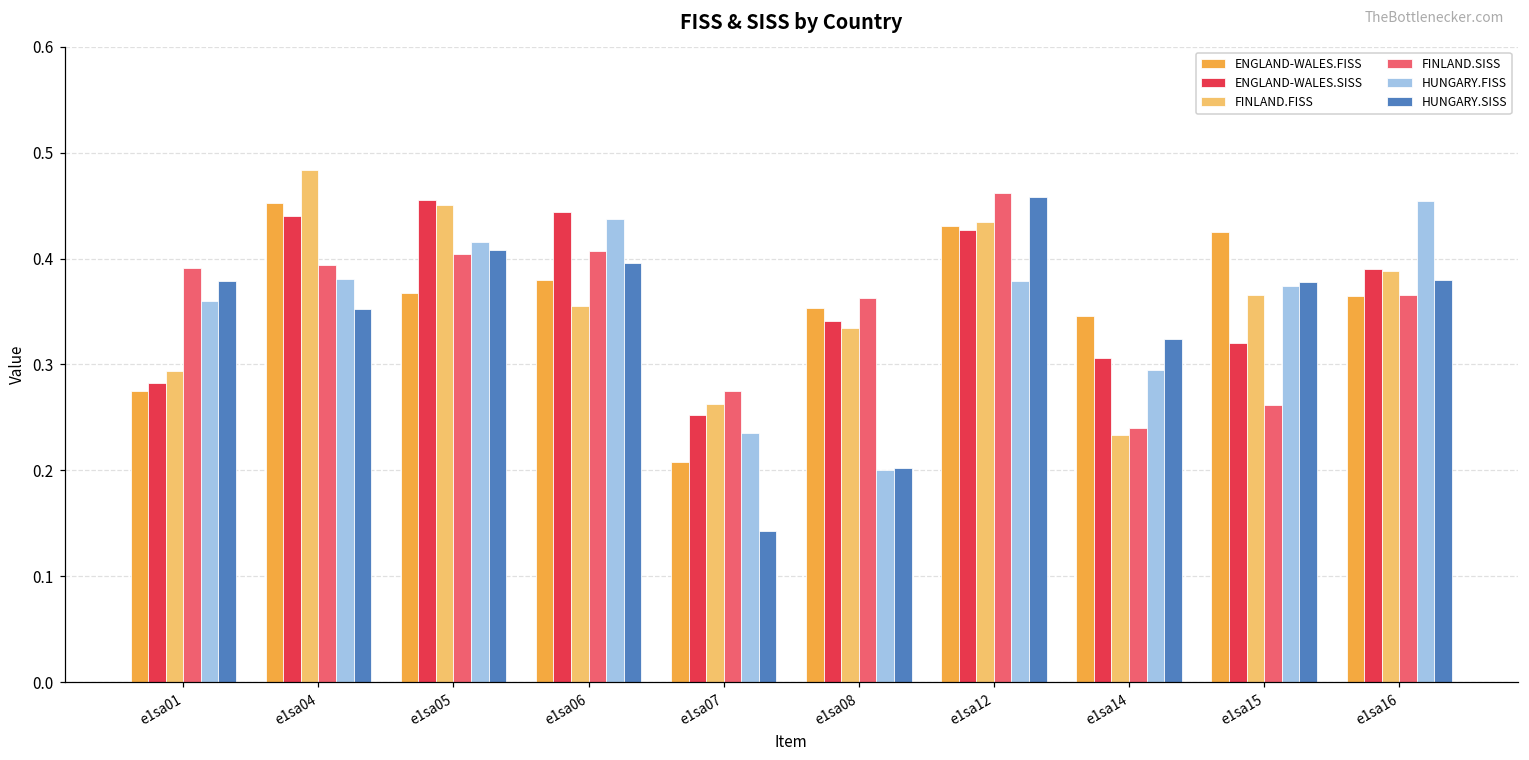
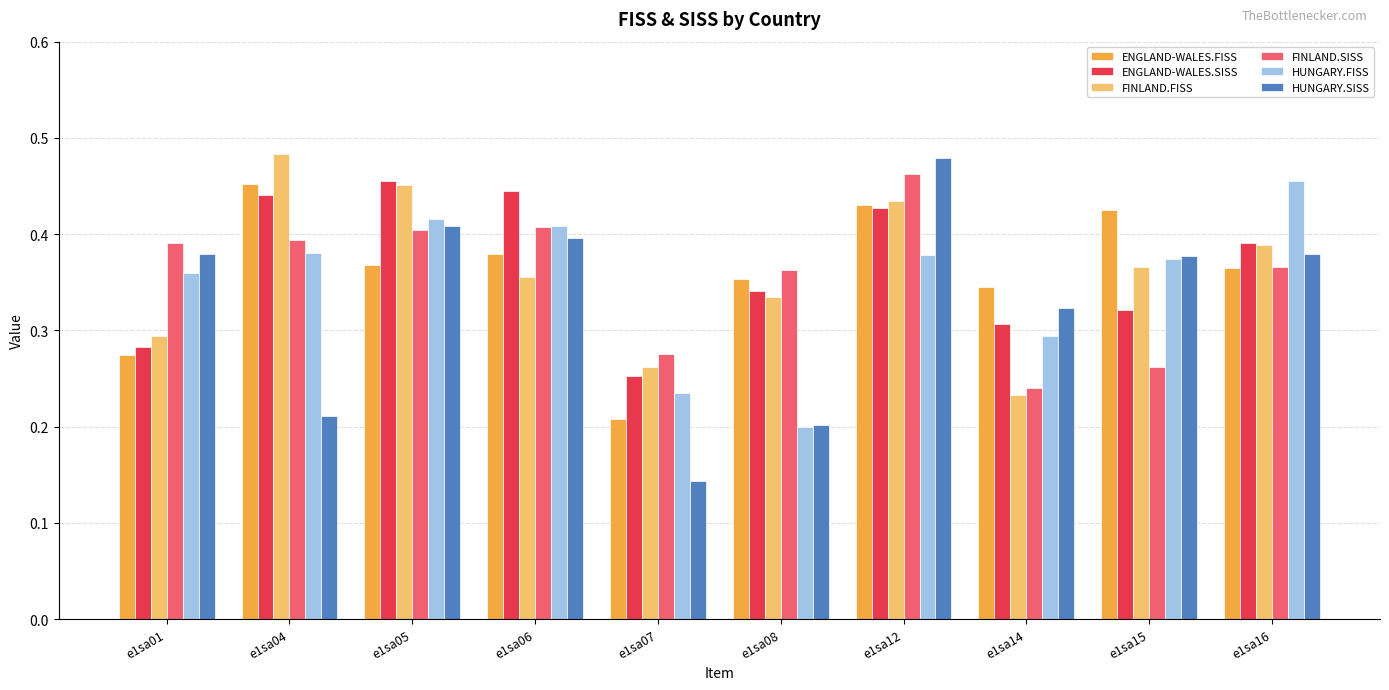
HUNGARY.SISS, e1sa04: 0.35 -> 0.21
HUNGARY.FISS, e1sa06: 0.44 -> 0.41
HUNGARY.SISS, e1sa12: 0.46 -> 0.48
